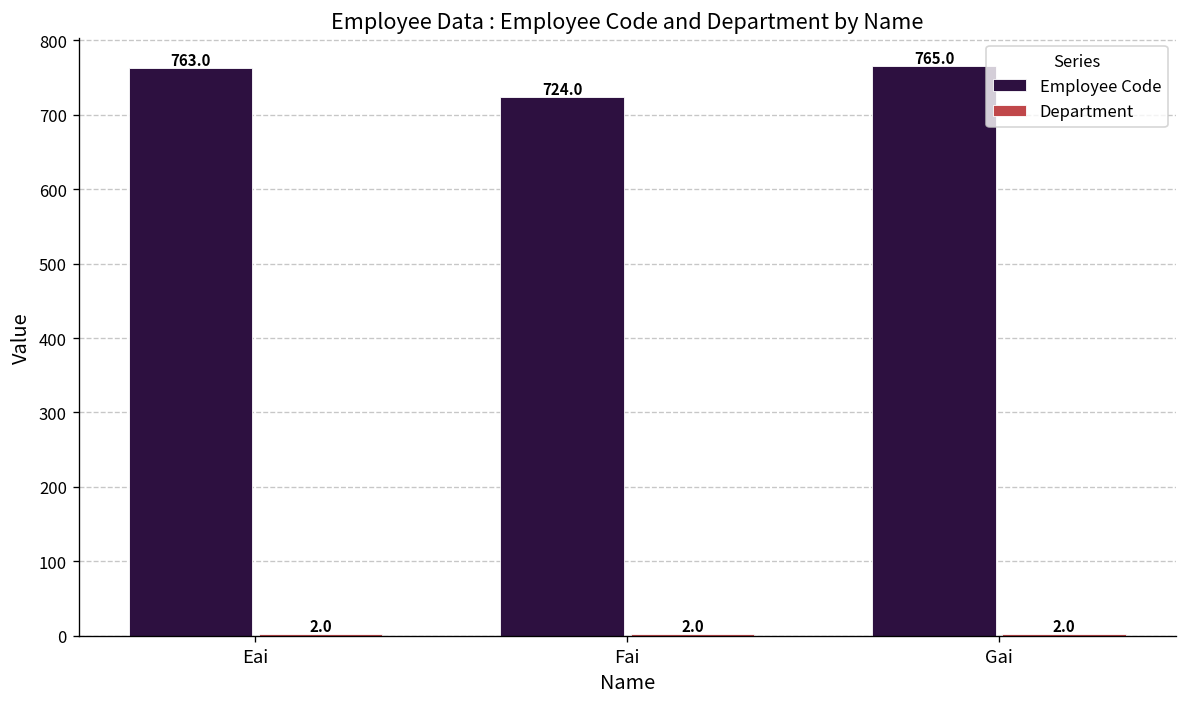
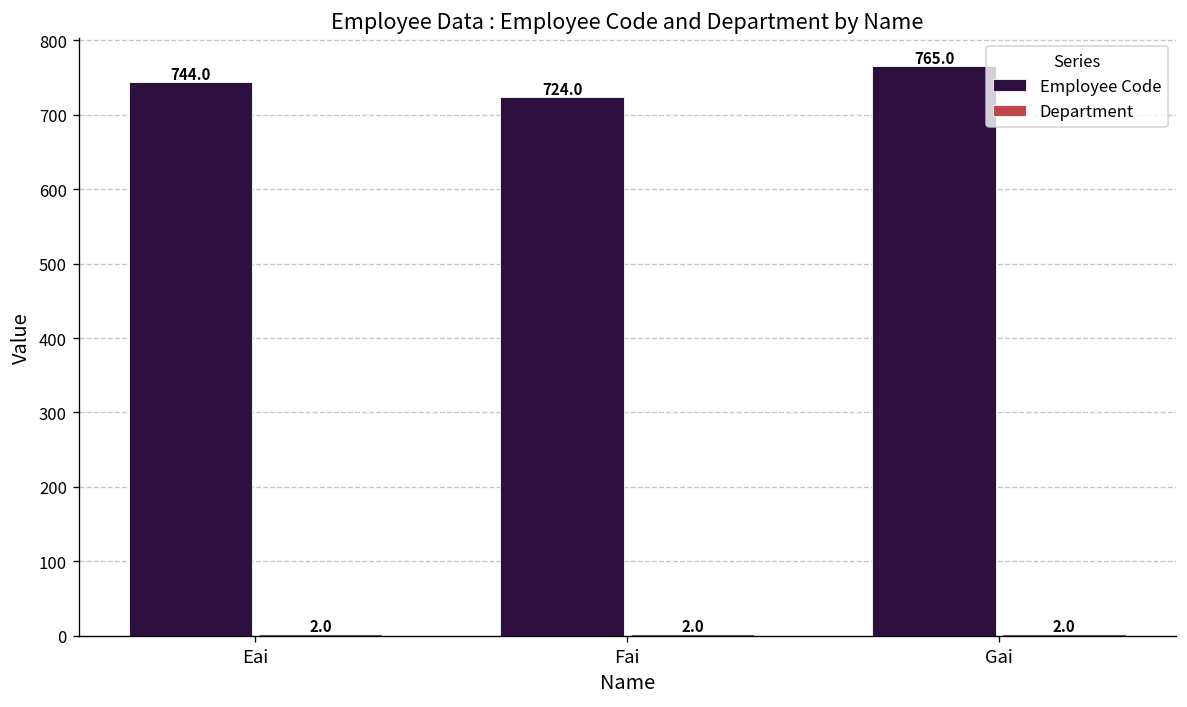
Employee Code, Eai: 763.0 -> 744.0
